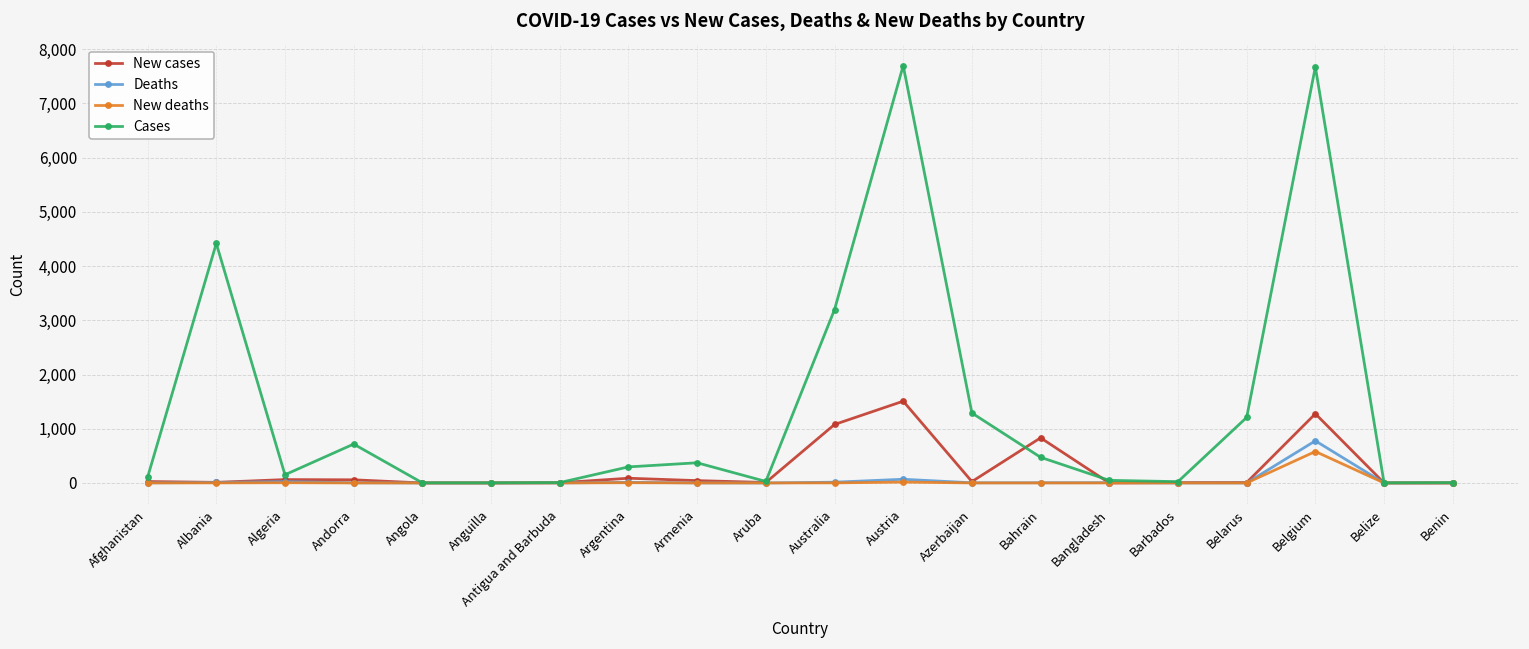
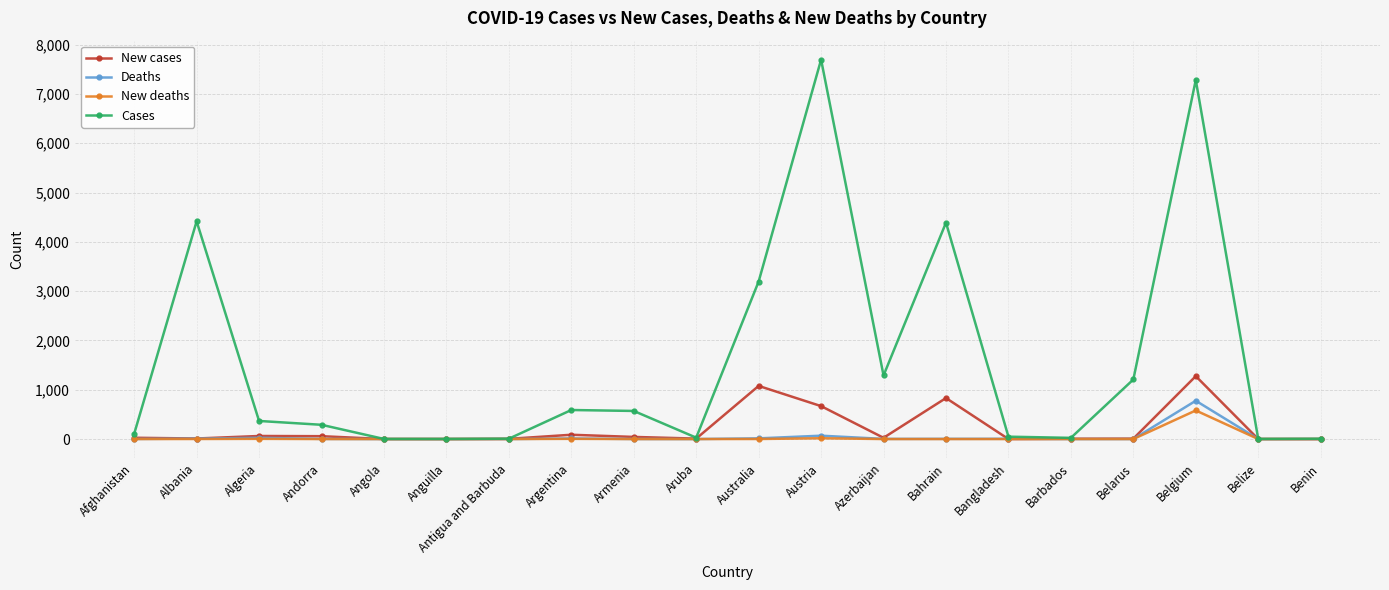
Cases, Algeria: 200 -> 400
Cases, Andorra: 700 -> 300
Cases, Argentina: 300 -> 600
Cases, Armenia: 400 -> 600
New cases, Austria: 1,500 -> 700
Cases, Bahrain: 500 -> 4,400
Cases, Belgium: 7,700 -> 7,300
